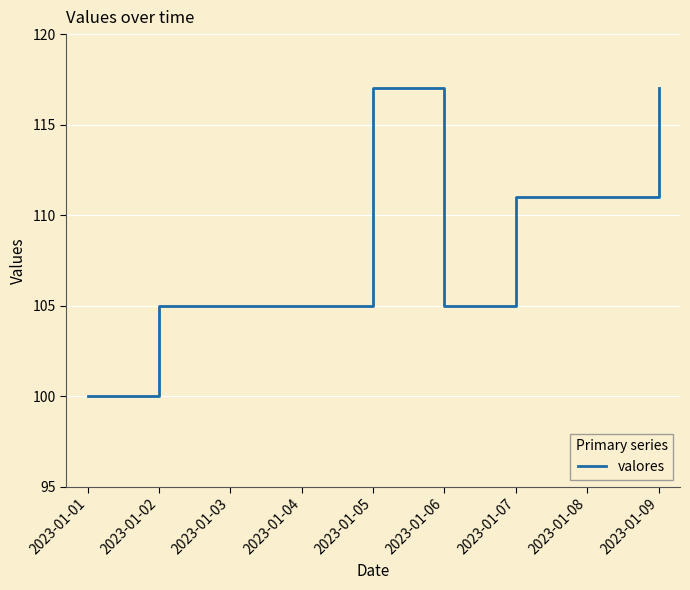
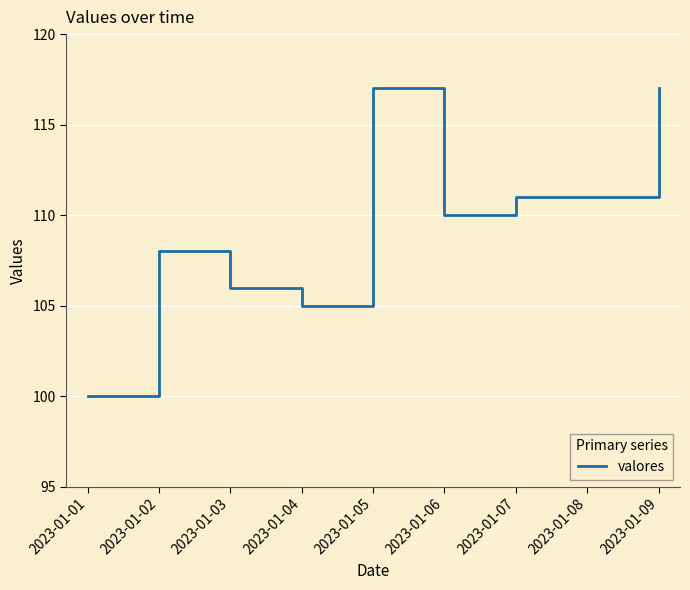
2023-01-02: 105 -> 108
2023-01-03: 105 -> 106
2023-01-06: 105 -> 110
